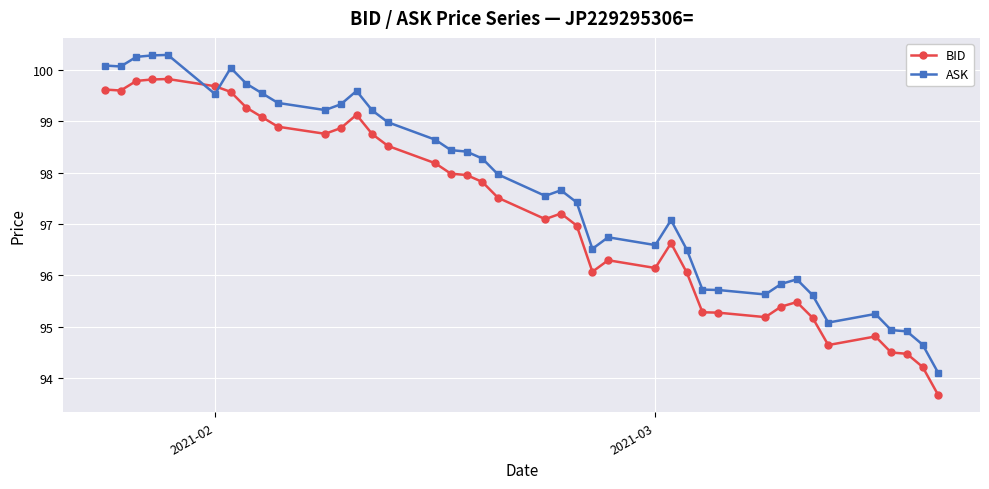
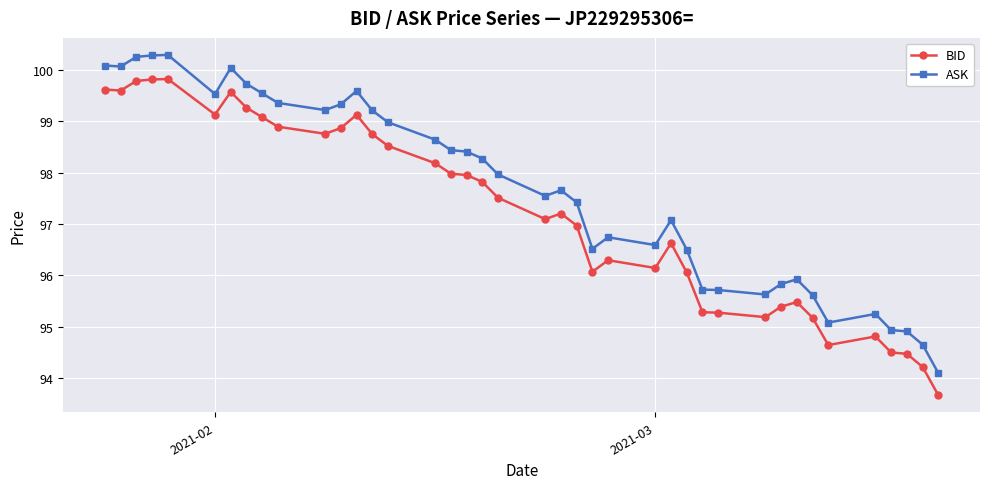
BID, 2021-02: 99.7 -> 99.1
